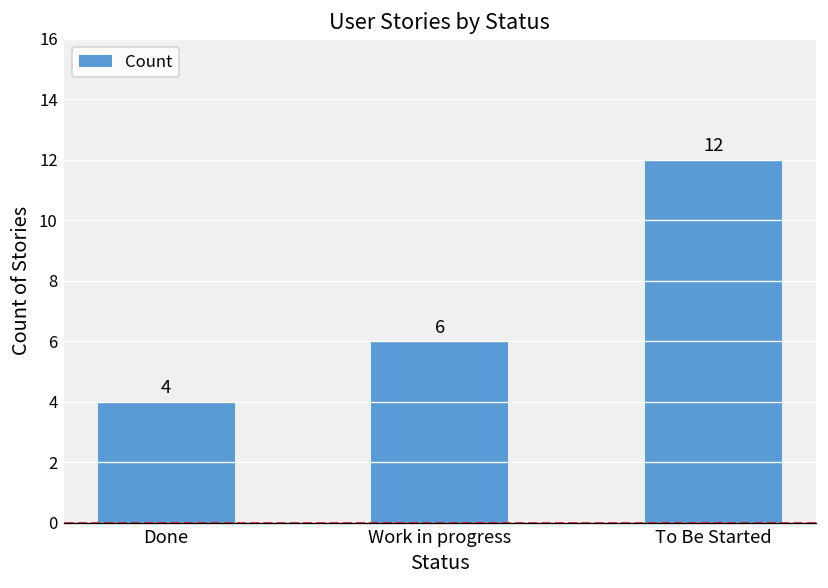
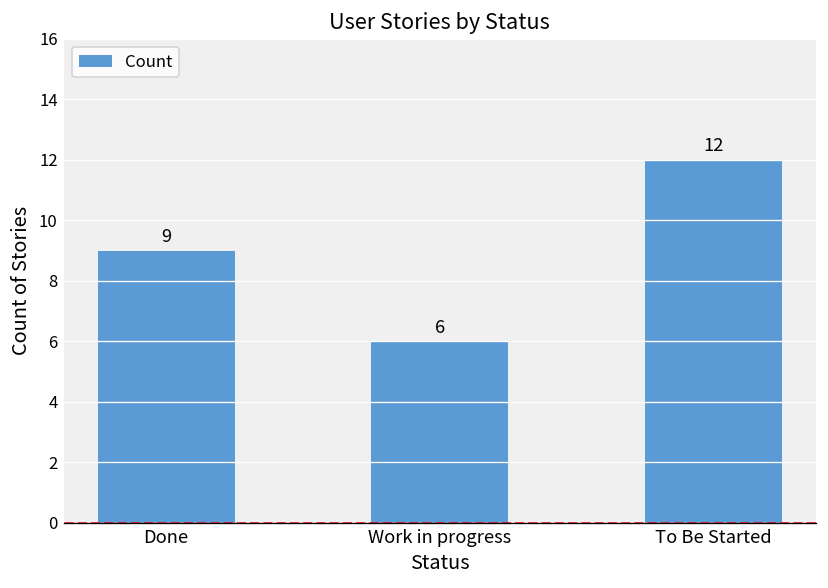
Done: 4 -> 9
